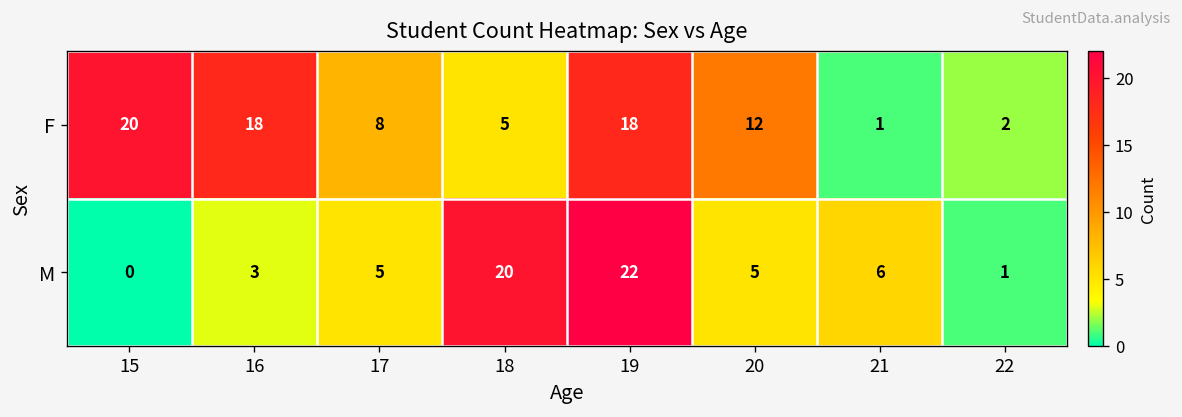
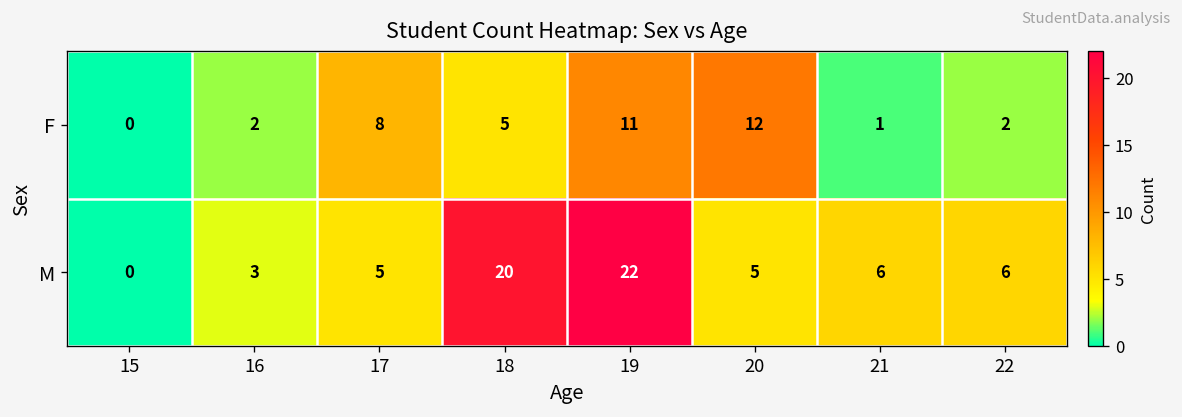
F, 15: 20 -> 0
F, 16: 18 -> 2
F, 19: 18 -> 11
M, 22: 1 -> 6
